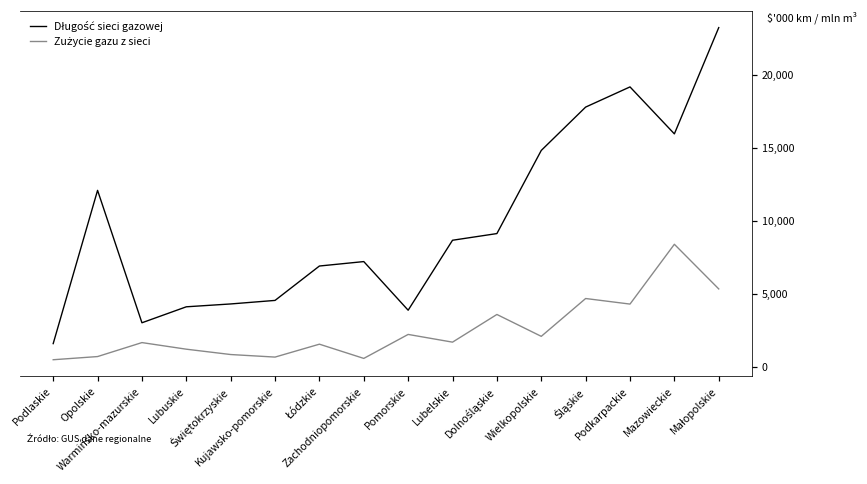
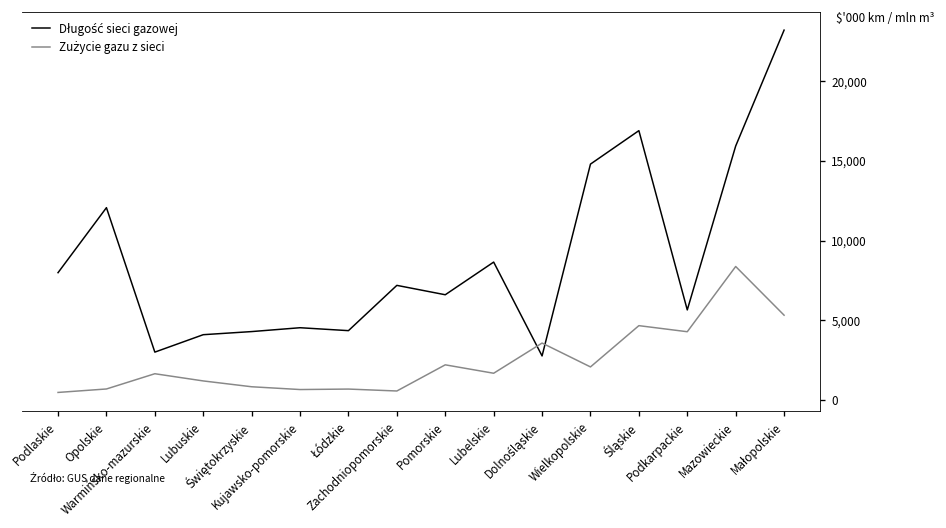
Długość sieci gazowej, Podlaskie: 1,600 -> 8,000
Długość sieci gazowej, Łódzkie: 6,900 -> 4,400
Zużycie gazu z sieci, Łódzkie: 1,500 -> 700
Długość sieci gazowej, Pomorskie: 3,900 -> 6,600
Długość sieci gazowej, Dolnośląskie: 9,100 -> 2,800
Długość sieci gazowej, Śląskie: 17,800 -> 16,900
Długość sieci gazowej, Podkarpackie: 19,200 -> 5,700
